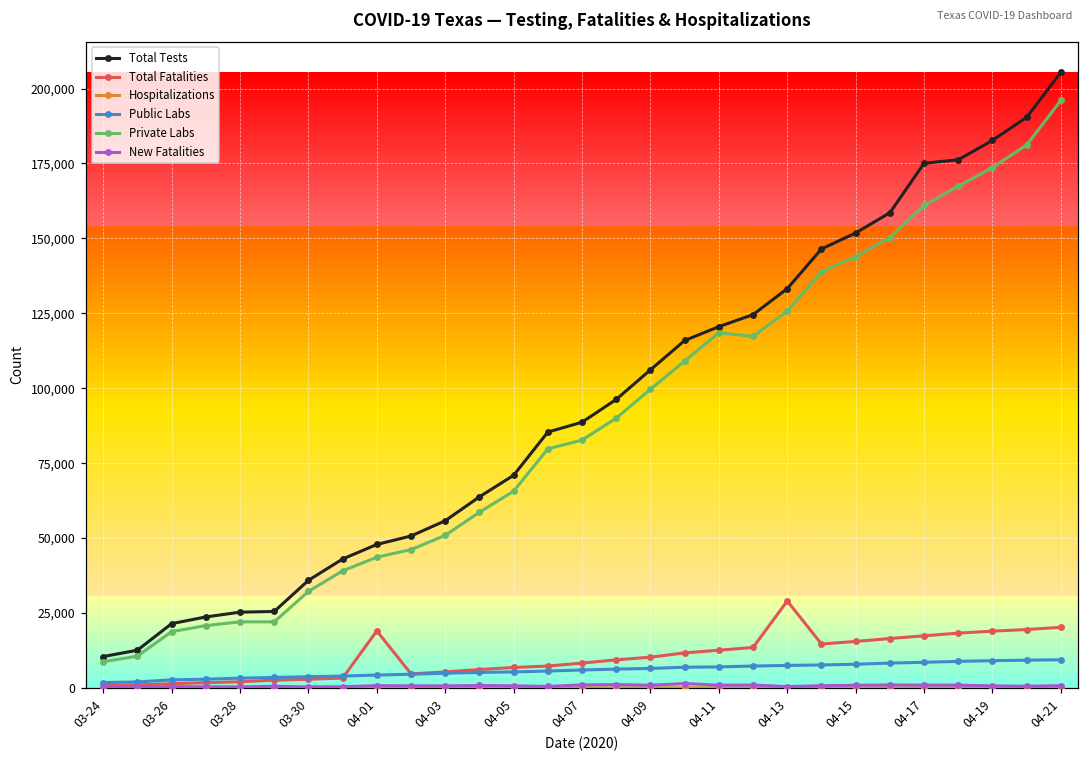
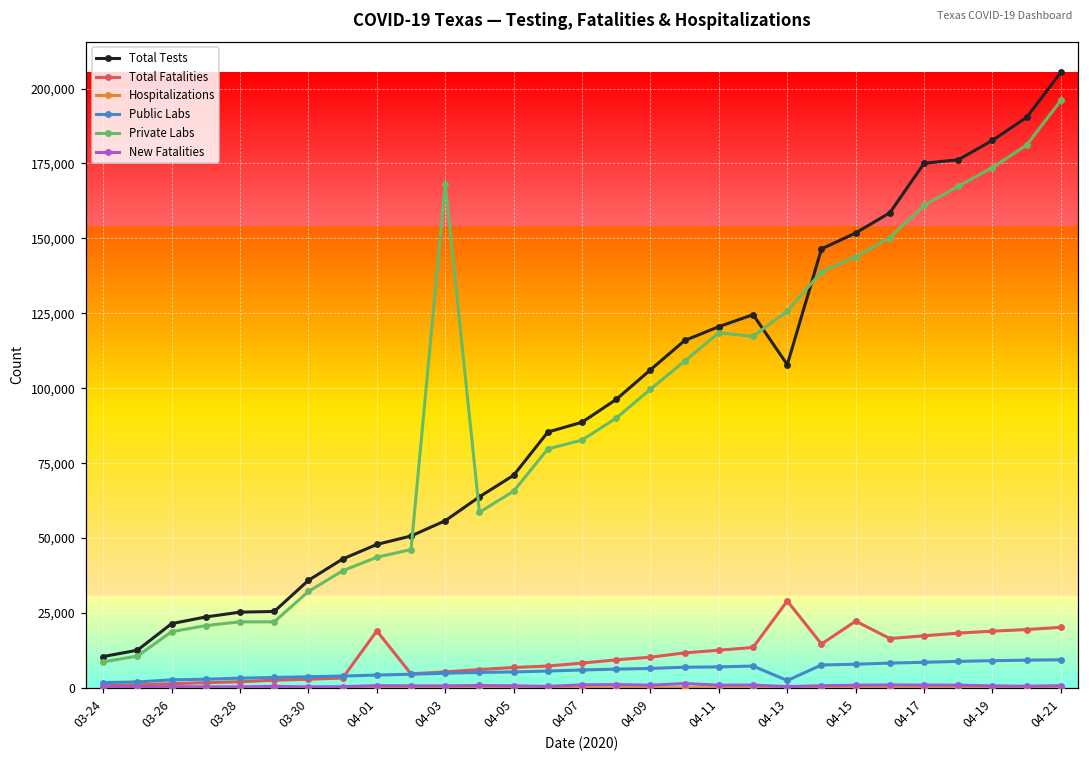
Private Labs, 04-03: 51,000 -> 168,000
Total Tests, 04-13: 133,000 -> 108,000
Public Labs, 04-13: 7,000 -> 2,000
Total Fatalities, 04-15: 15,000 -> 22,000
